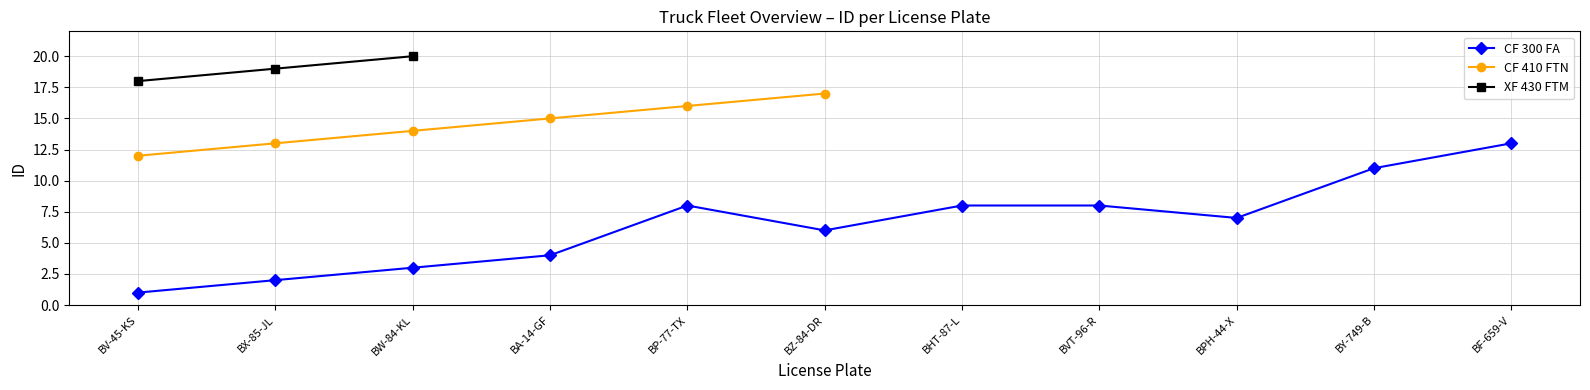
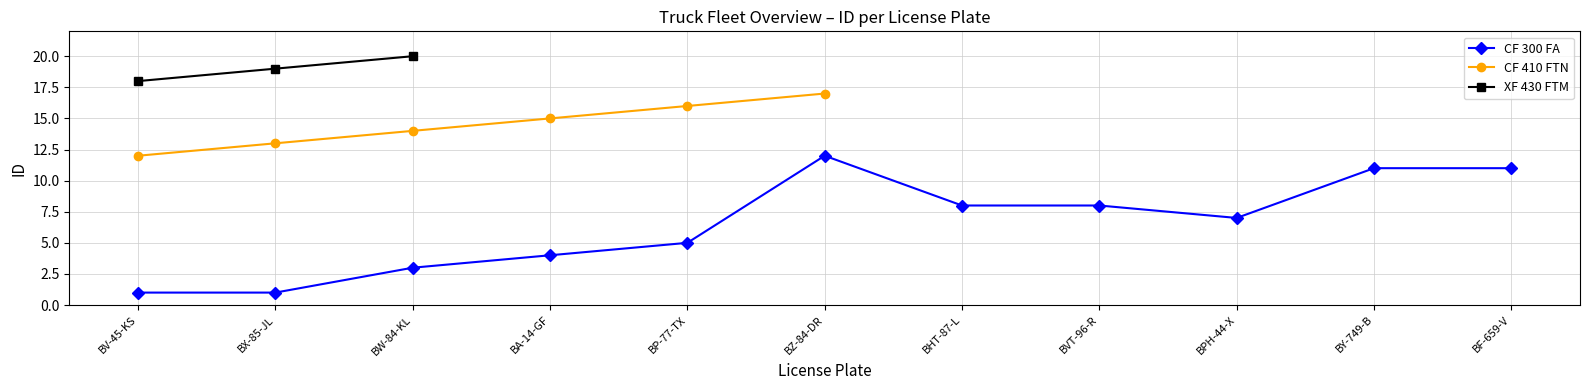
CF 300 FA, BX-85-JL: 2 -> 1
CF 300 FA, BP-77-TX: 8 -> 5
CF 300 FA, BZ-84-DR: 6 -> 12
CF 300 FA, BF-659-V: 13 -> 11
